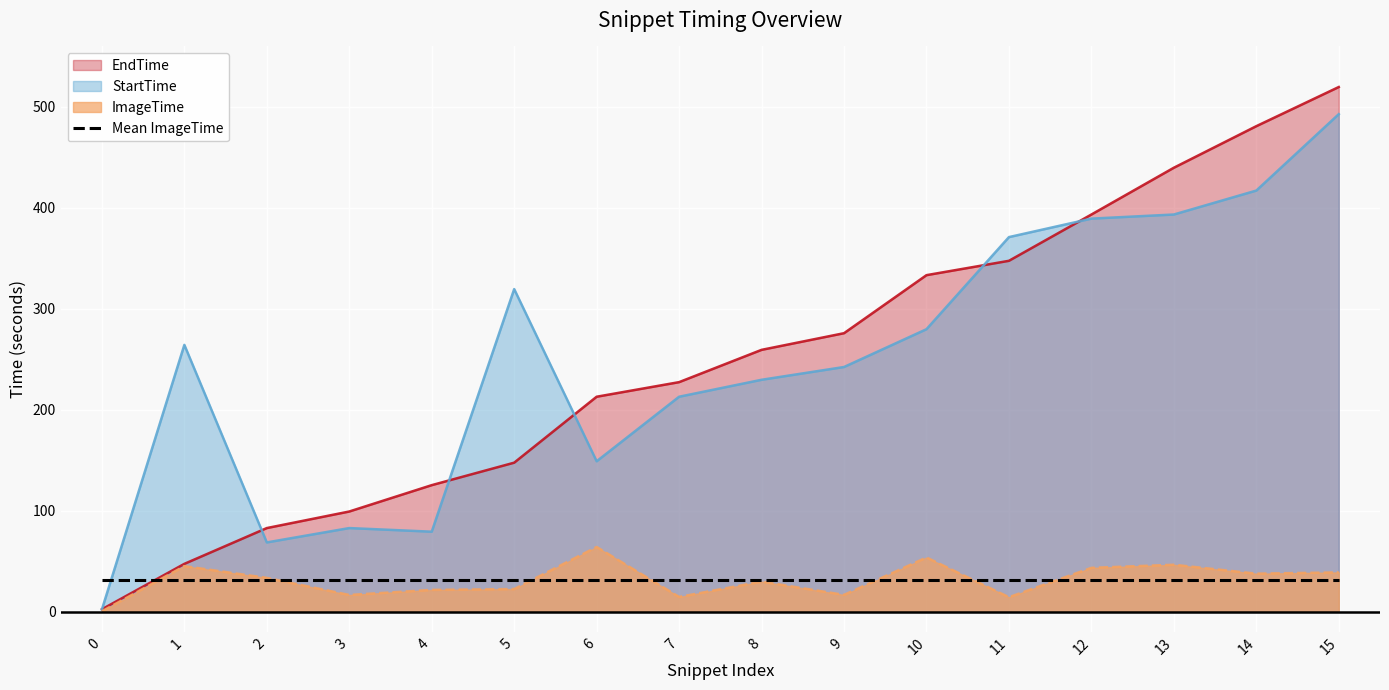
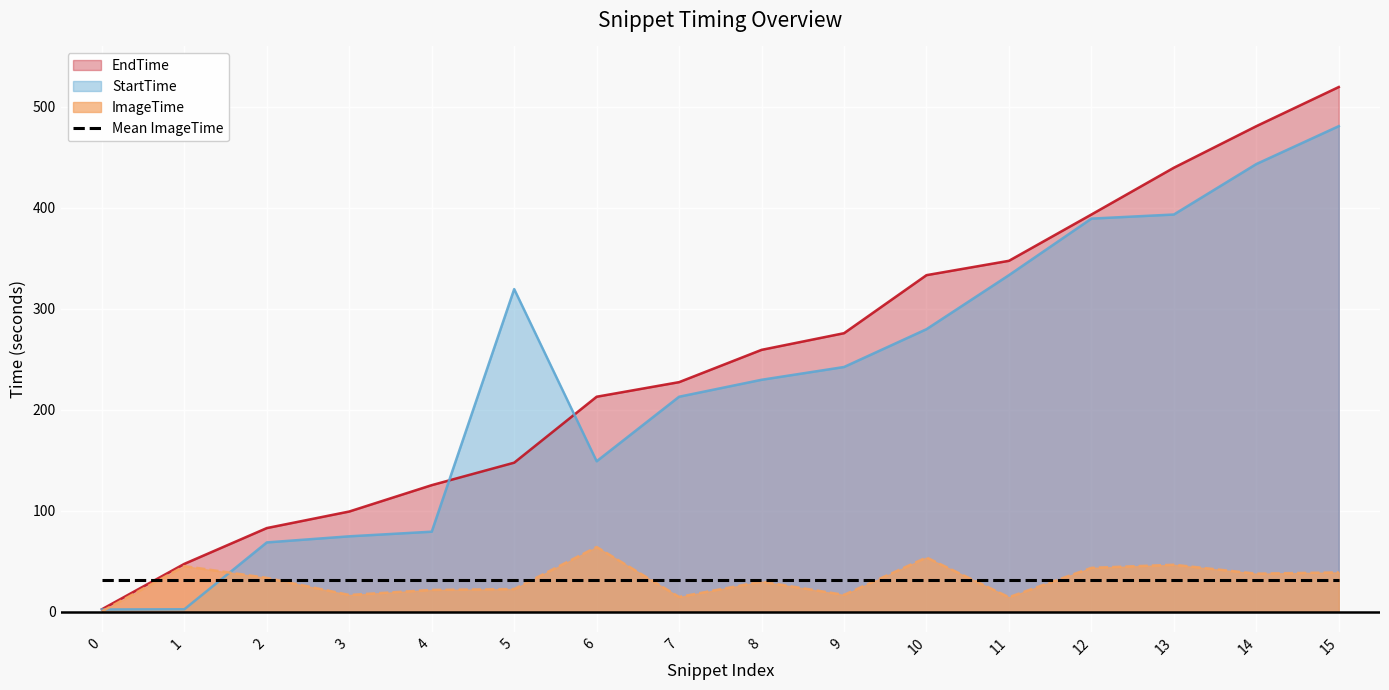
StartTime, 1: 264 -> 2
StartTime, 3: 83 -> 75
StartTime, 11: 371 -> 333
StartTime, 14: 417 -> 443
StartTime, 15: 493 -> 481
